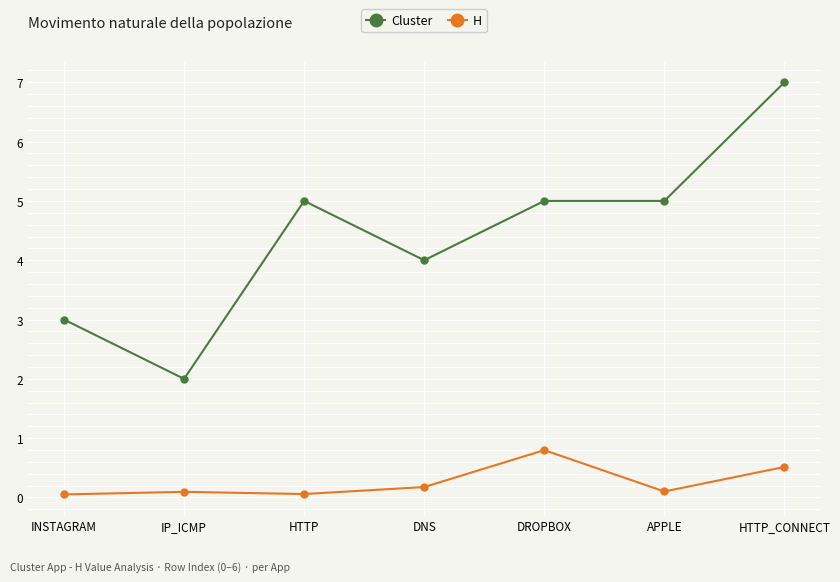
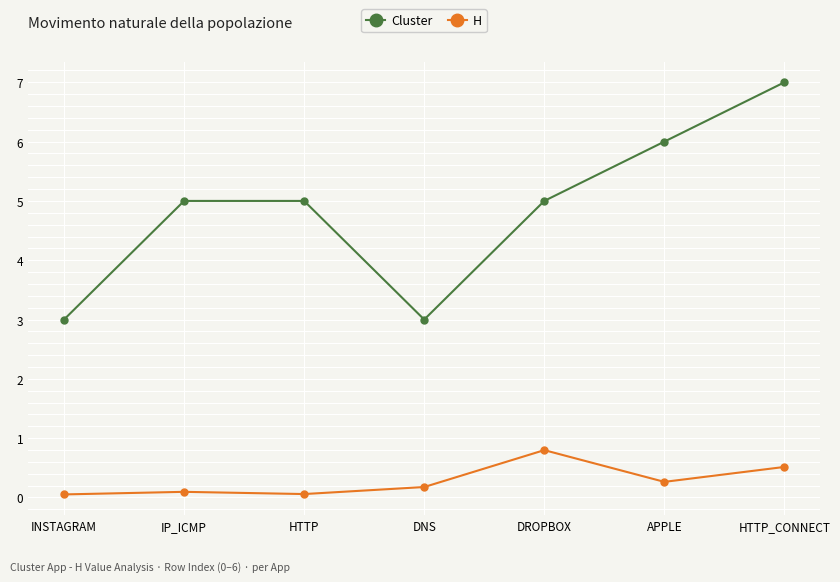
Cluster, IP_ICMP: 2 -> 5
Cluster, DNS: 4 -> 3
Cluster, APPLE: 5 -> 6
H, APPLE: 0.1 -> 0.3
